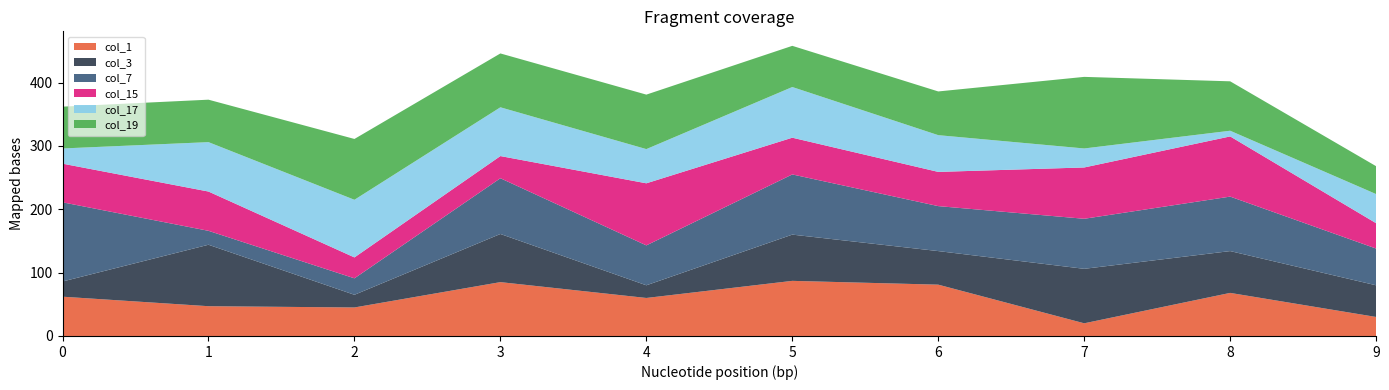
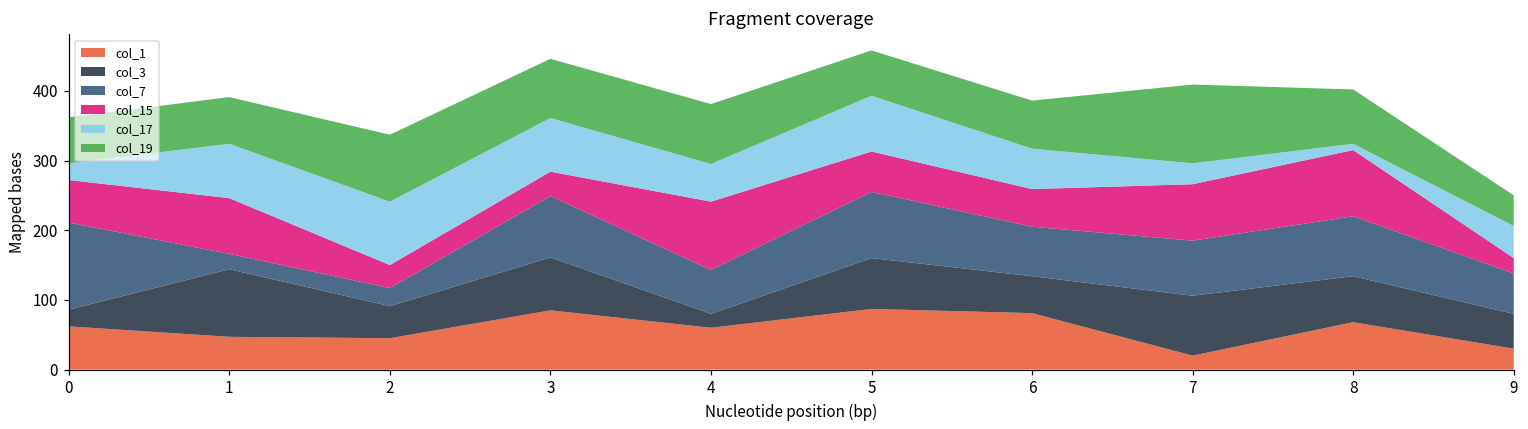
col_15, 1: 60 -> 80
col_3, 2: 20 -> 50
col_15, 9: 40 -> 20
